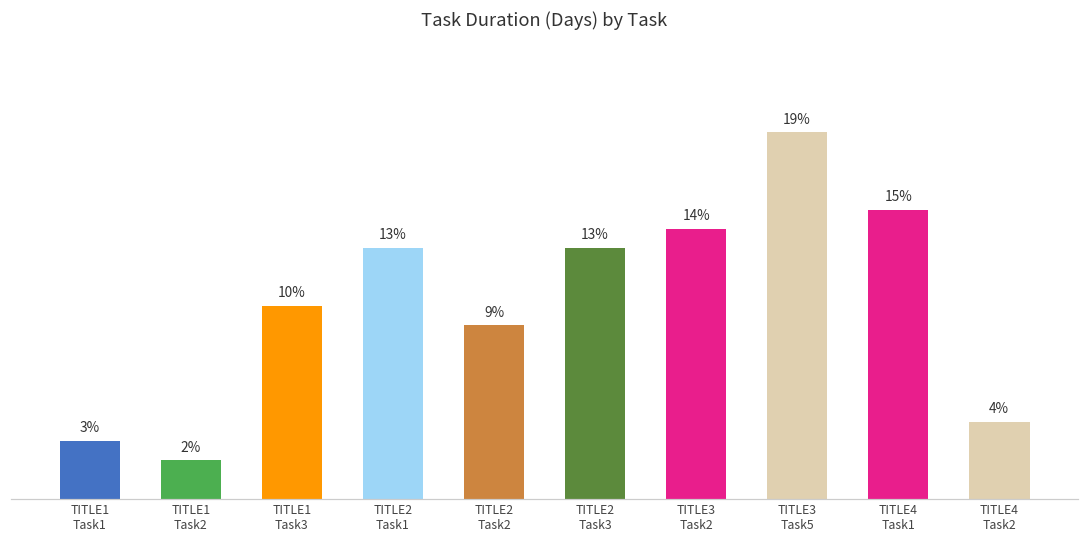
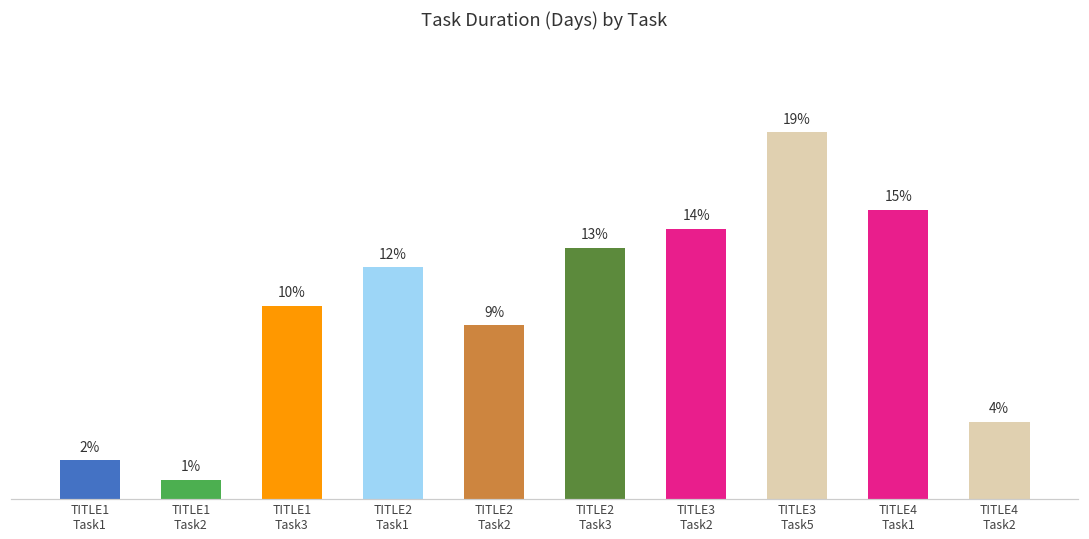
TITLE1 Task1: 3% -> 2%
TITLE1 Task2: 2% -> 1%
TITLE2 Task1: 13% -> 12%
